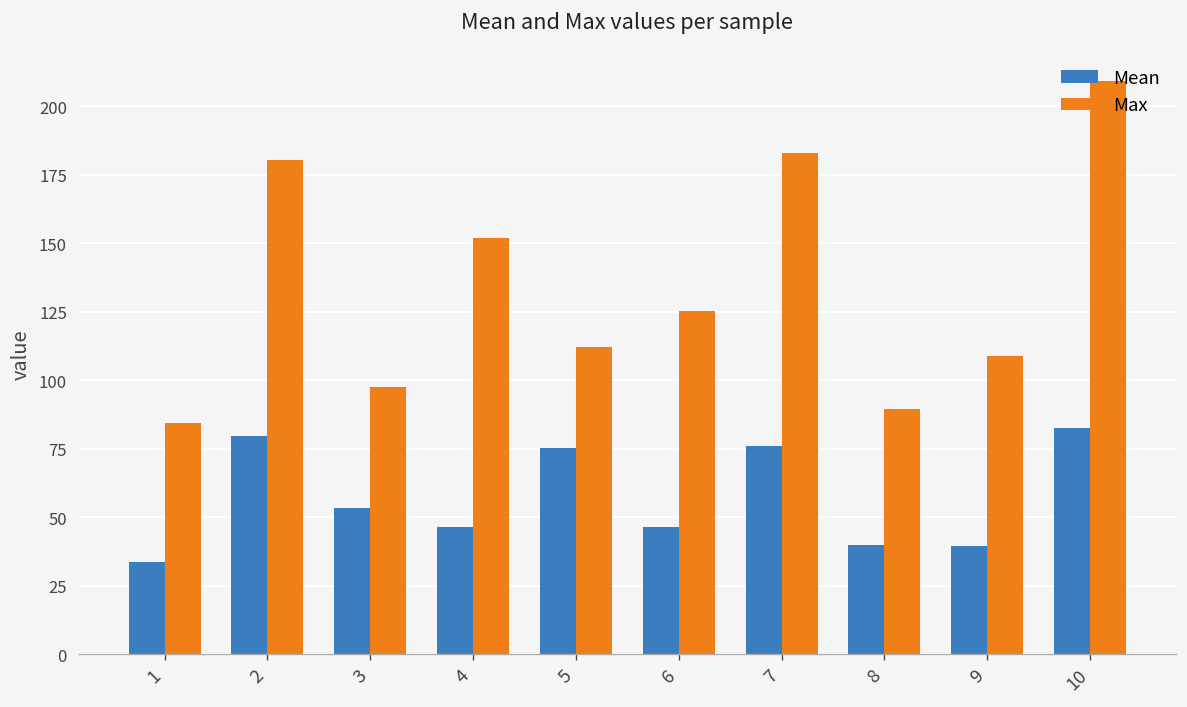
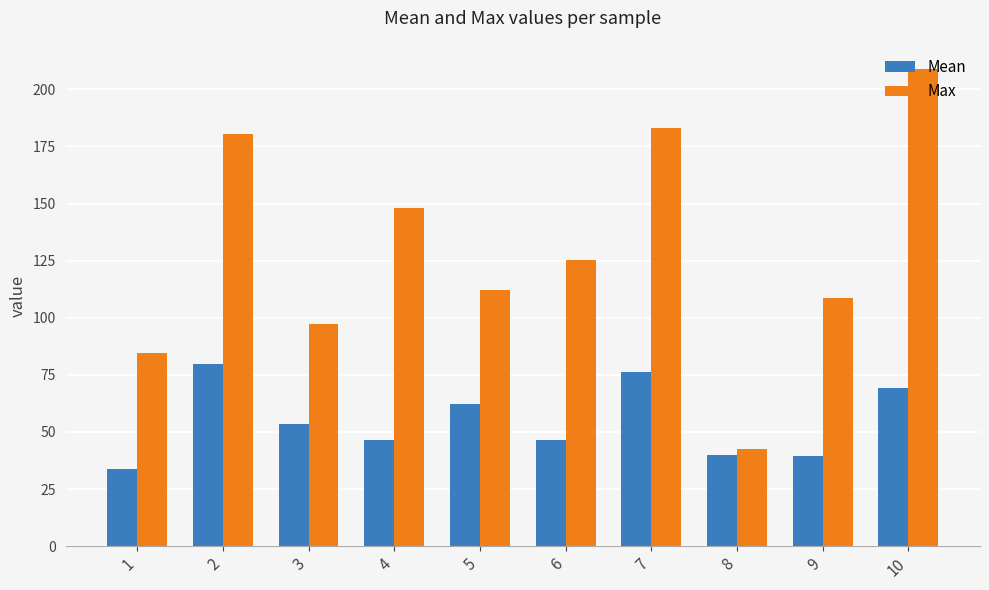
Max, 4: 152 -> 148
Mean, 5: 75 -> 62
Max, 8: 89 -> 43
Mean, 10: 82 -> 69
